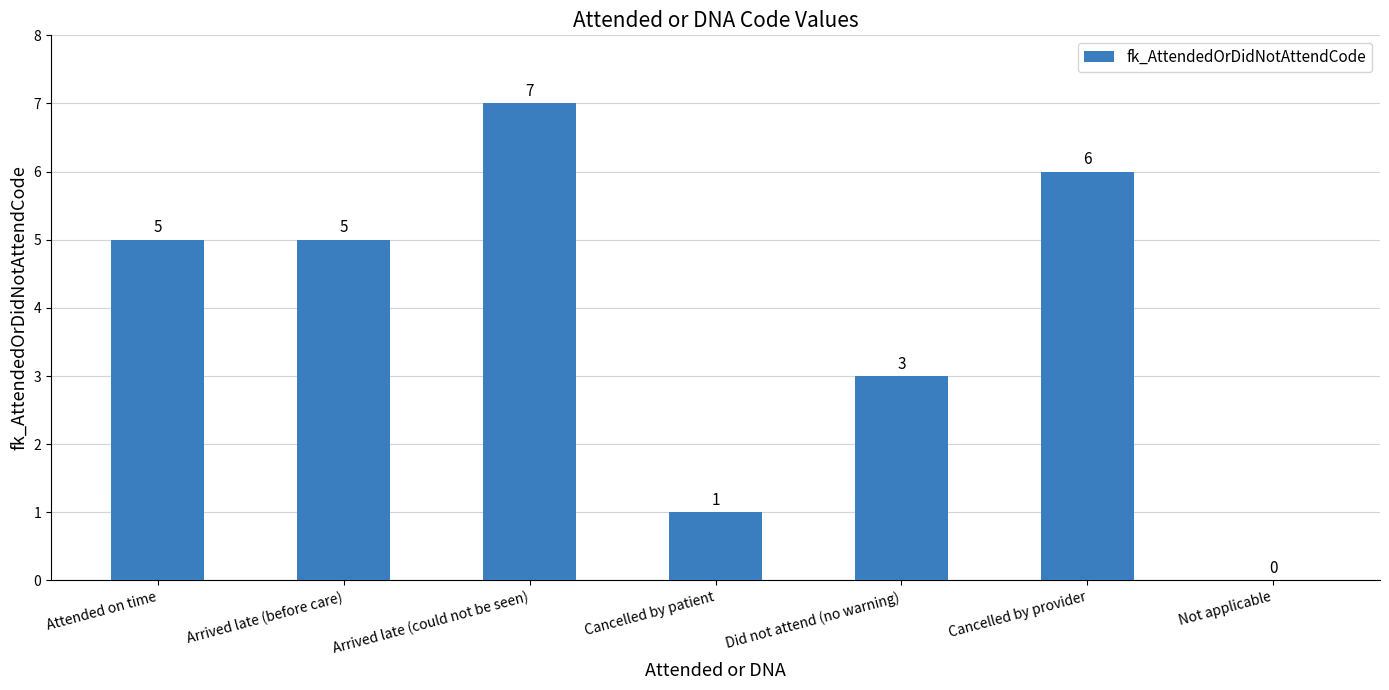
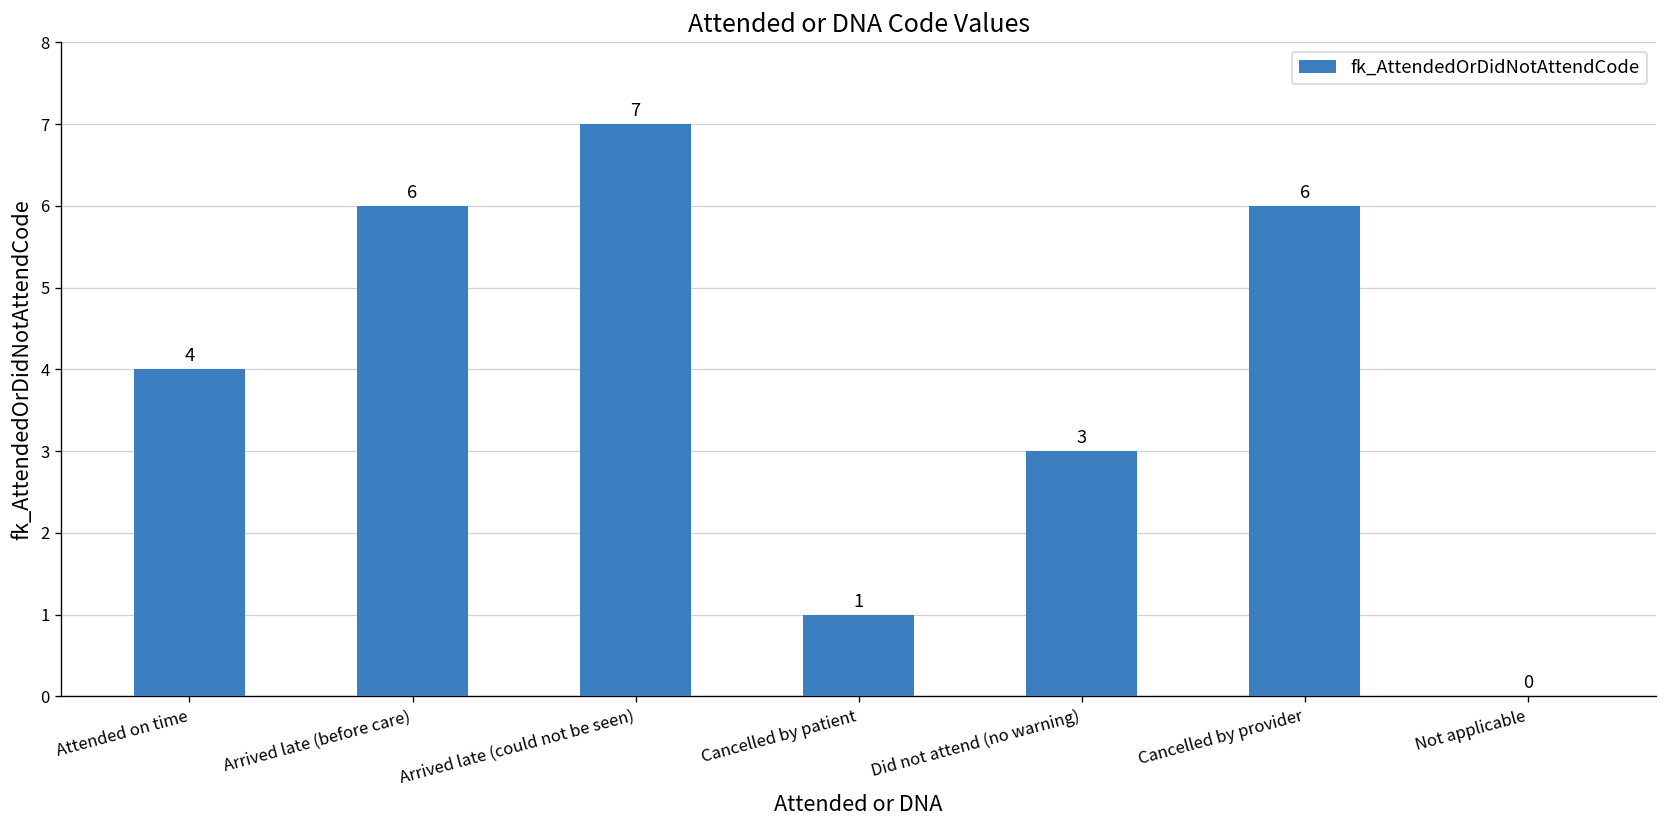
Attended on time: 5 -> 4
Arrived late (before care): 5 -> 6
